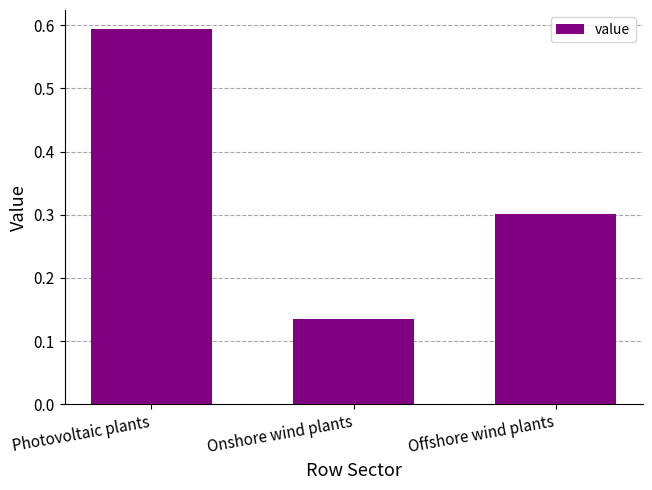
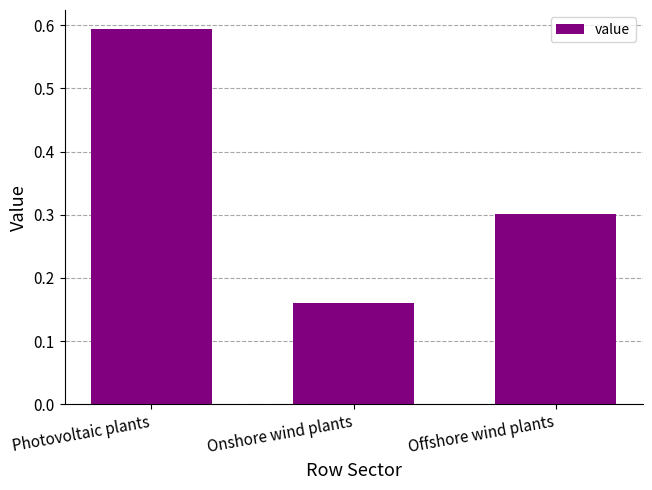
Onshore wind plants: 0.13 -> 0.16
